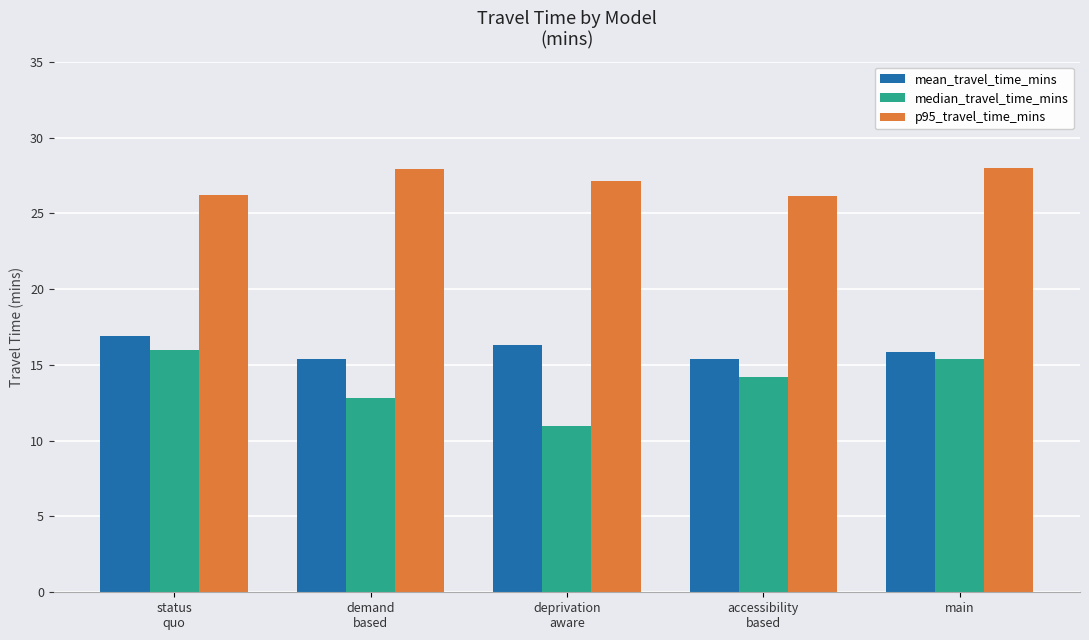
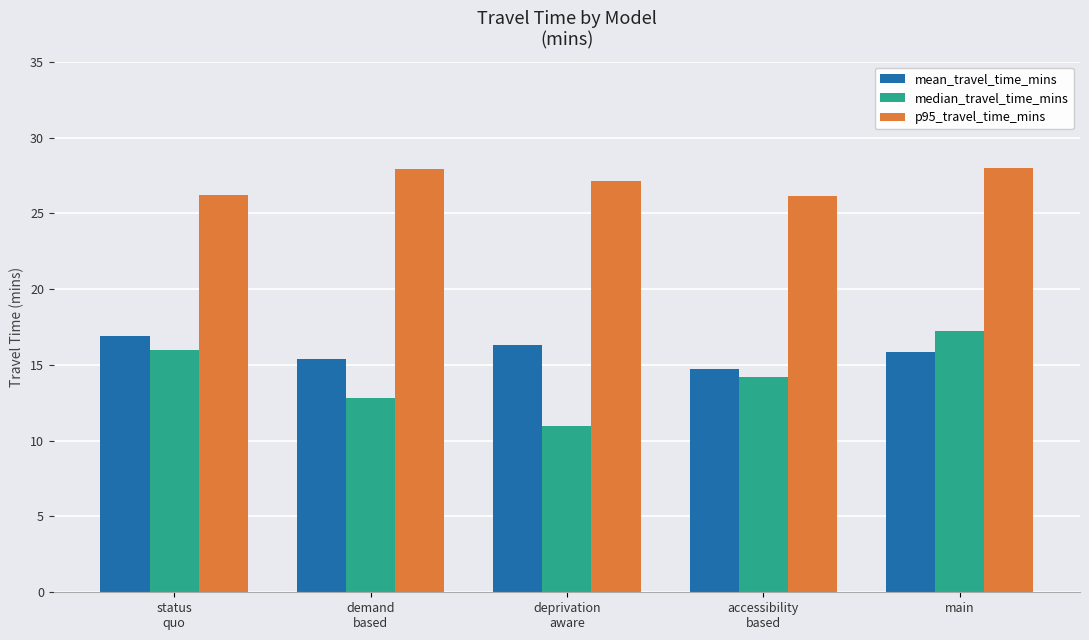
mean_travel_time_mins, accessibility based: 15.4 -> 14.7
median_travel_time_mins, main: 15.4 -> 17.2
